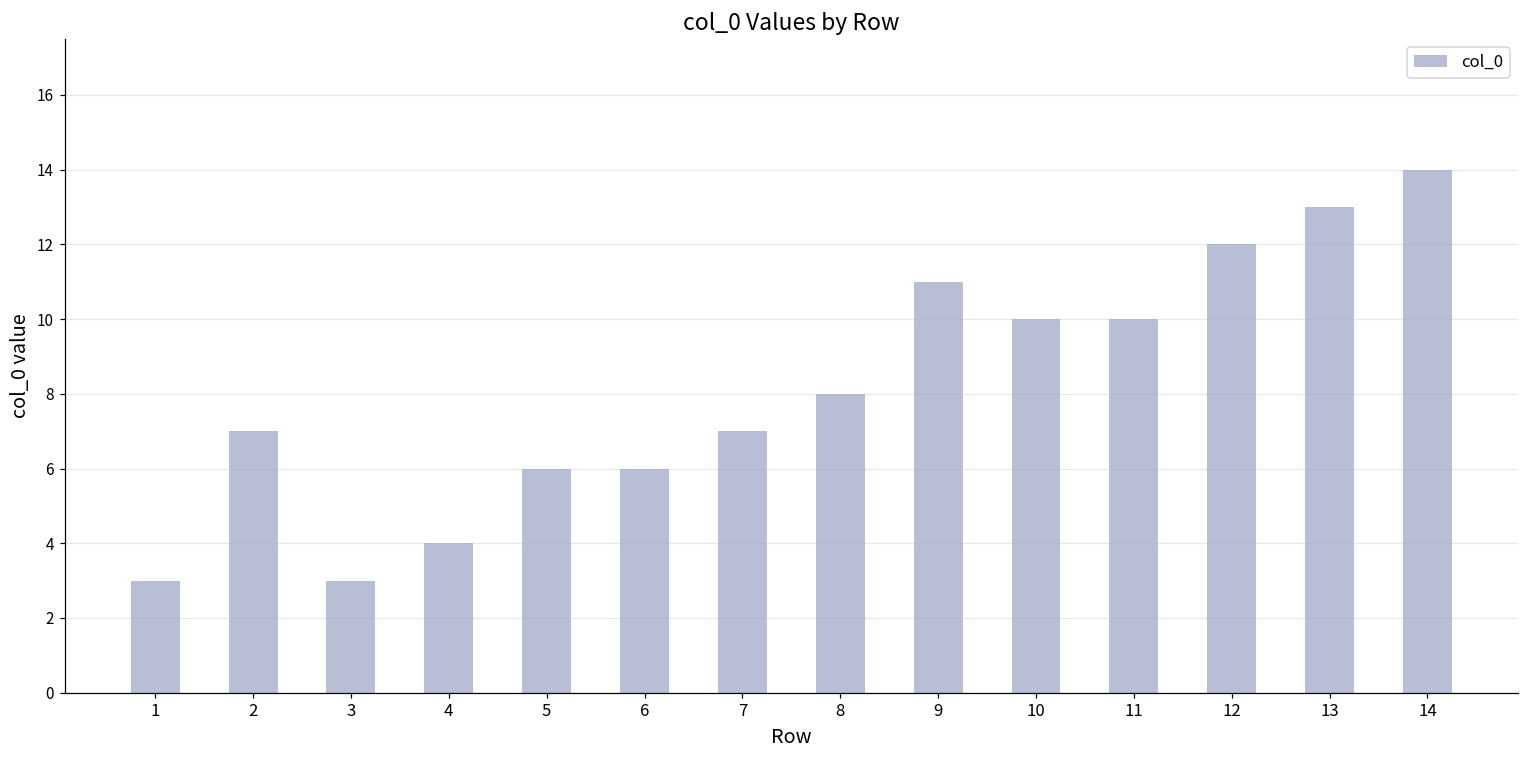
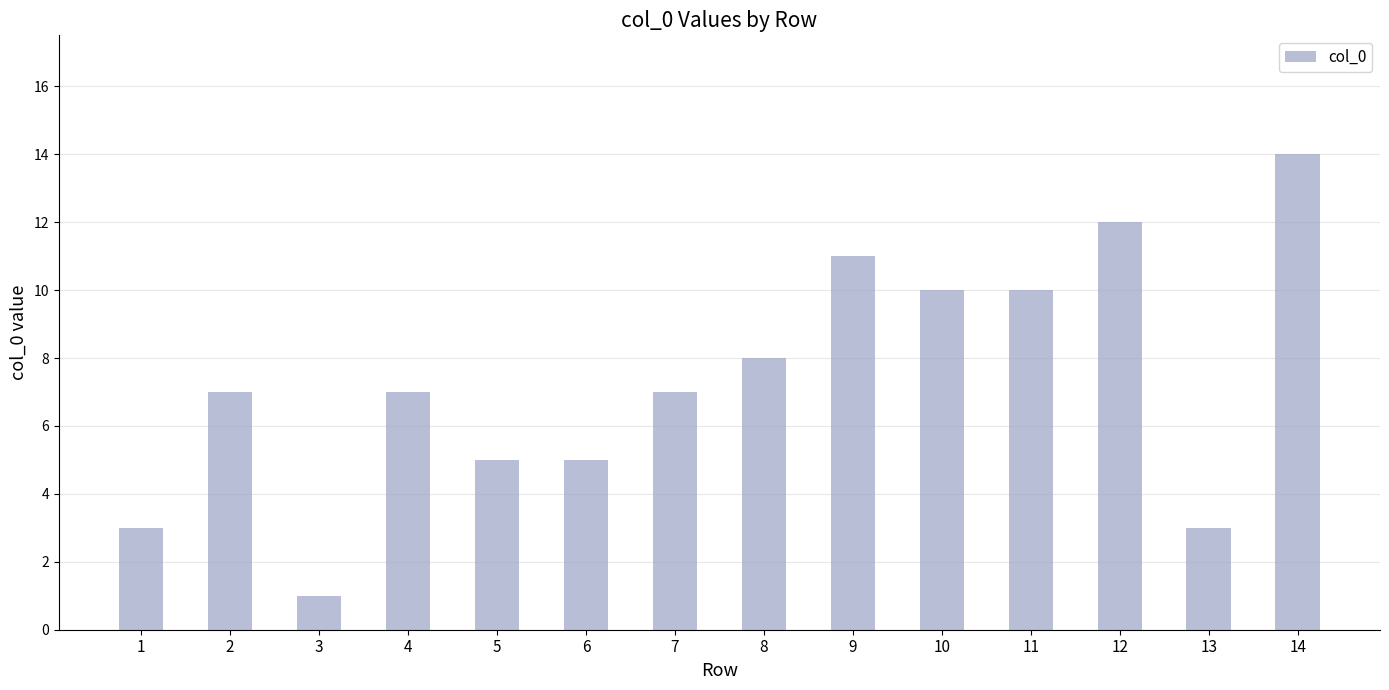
3: 3 -> 1
4: 4 -> 7
5: 6 -> 5
6: 6 -> 5
13: 13 -> 3
